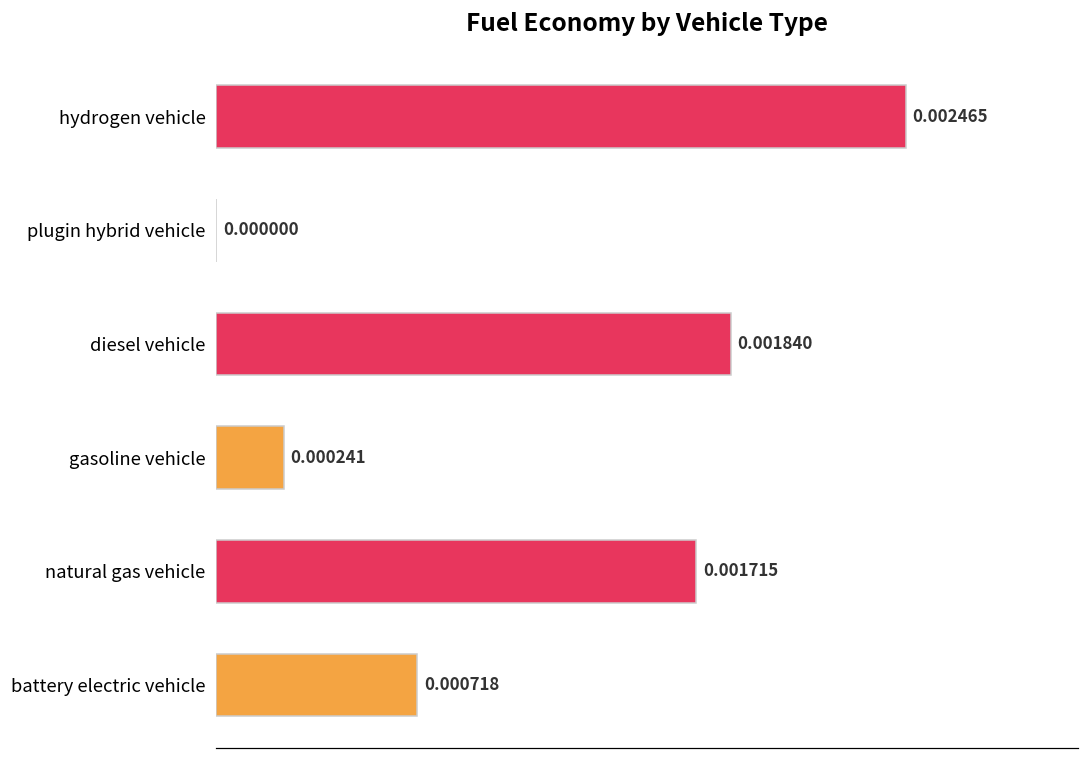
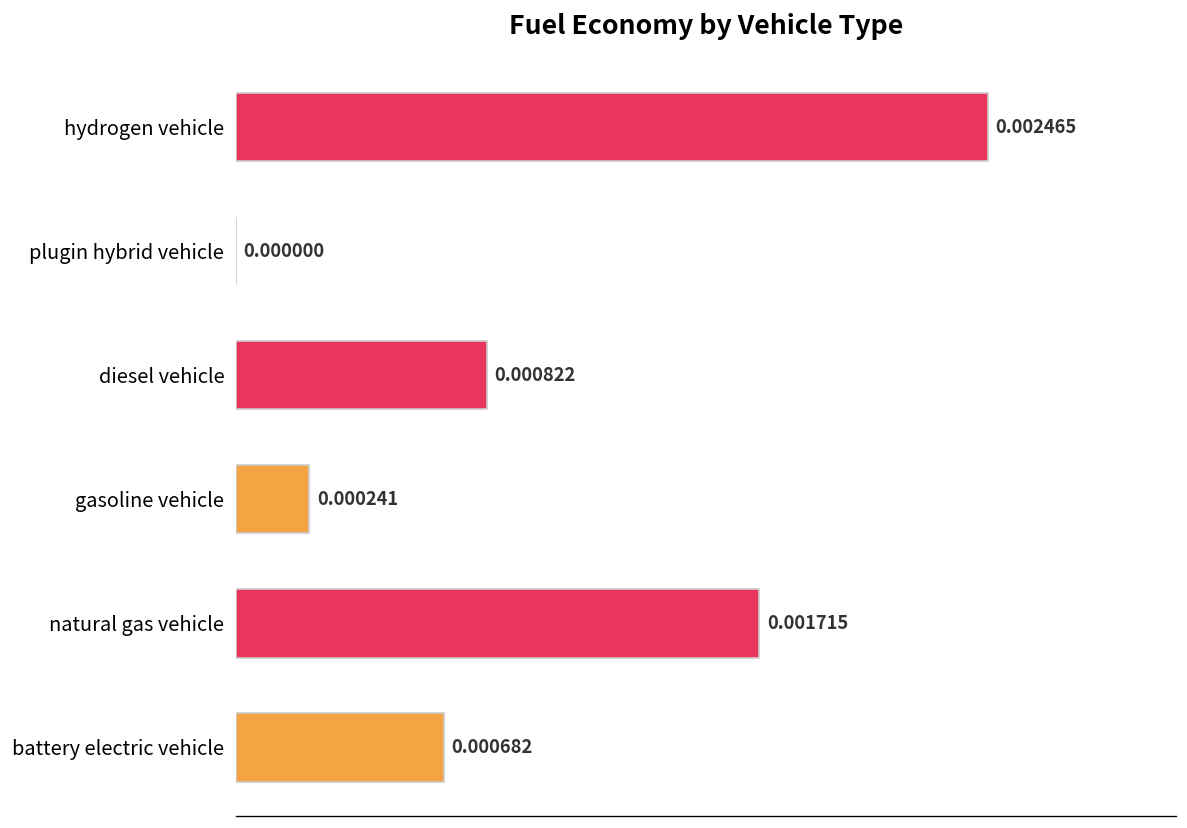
diesel vehicle: 0.001840 -> 0.000822
battery electric vehicle: 0.000718 -> 0.000682
